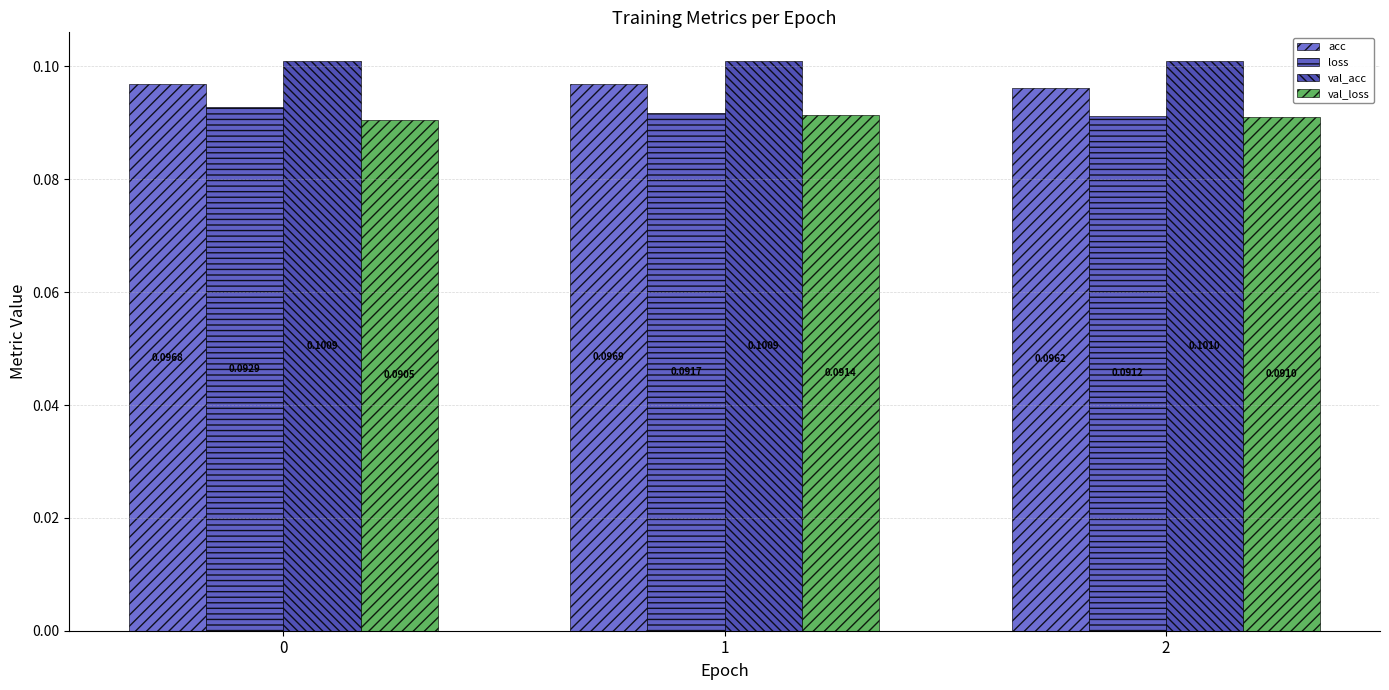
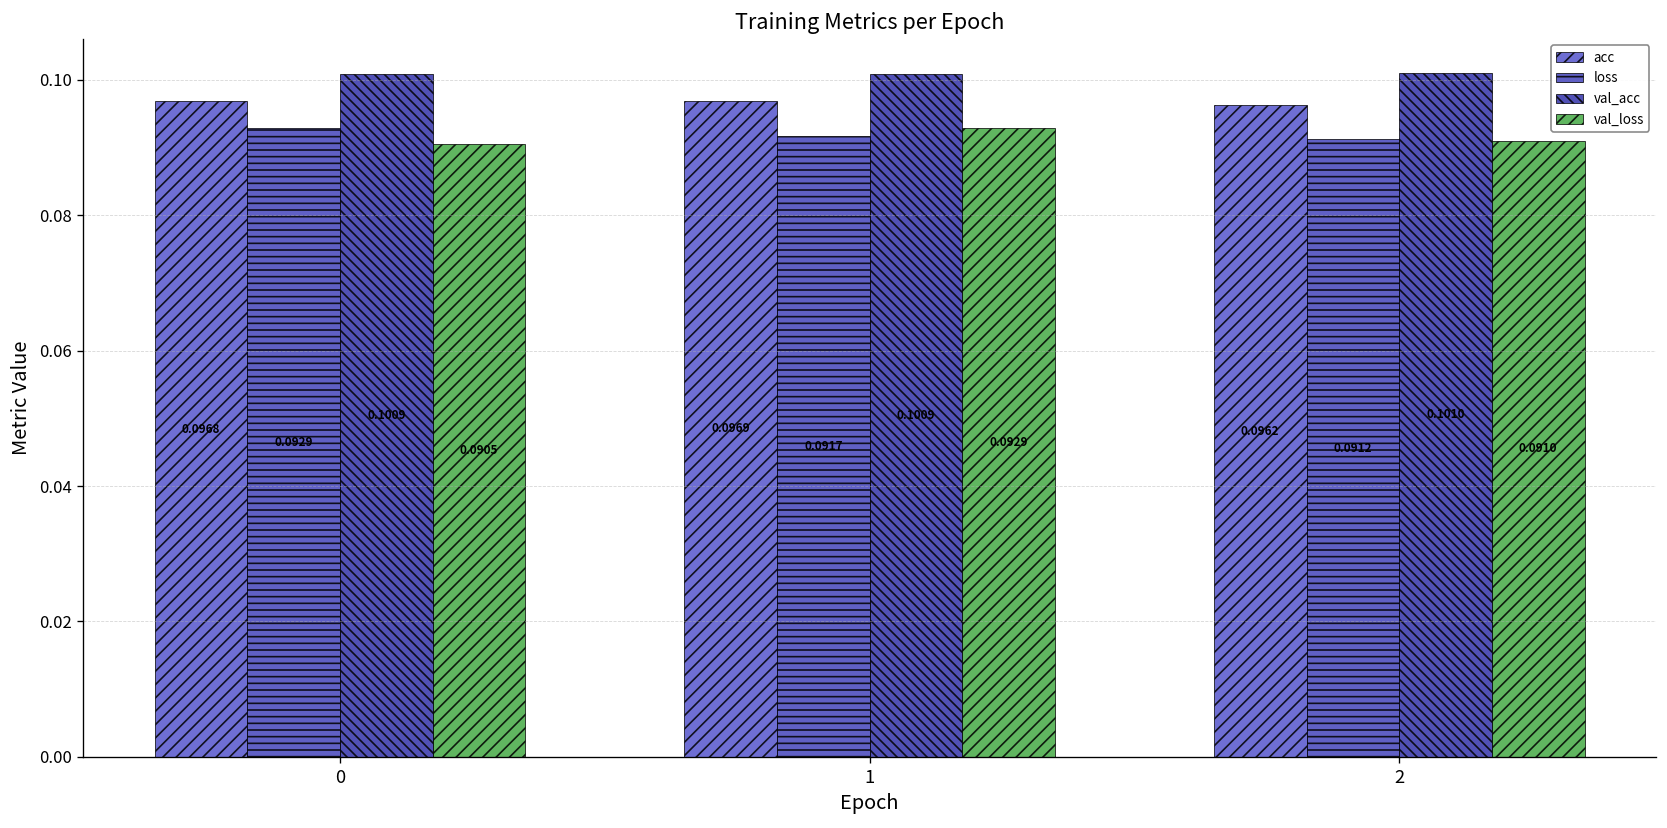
val_loss, 1: 0.0914 -> 0.0929
